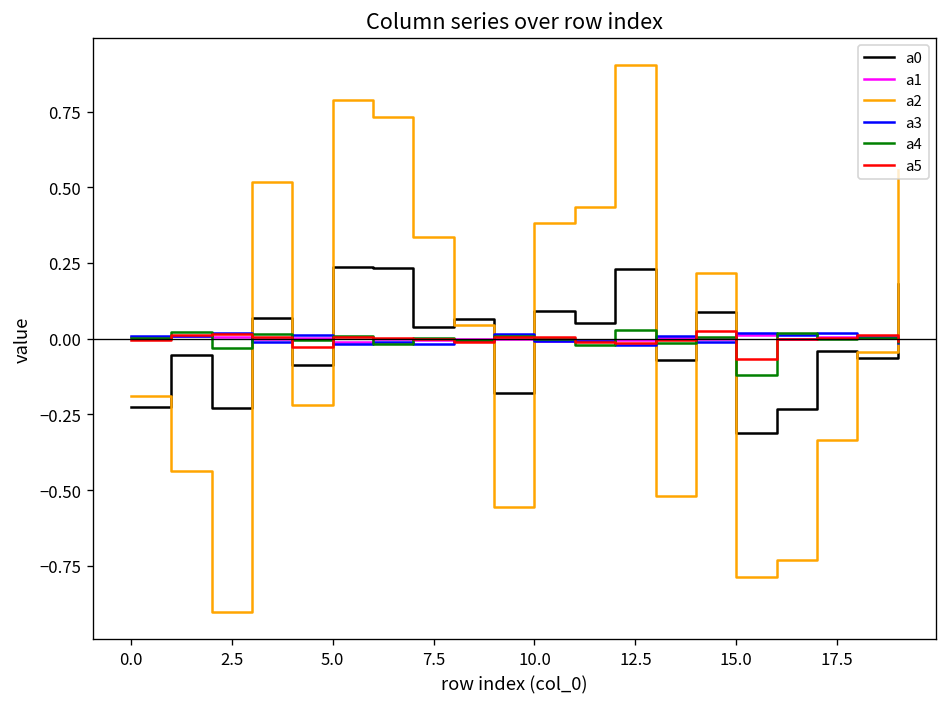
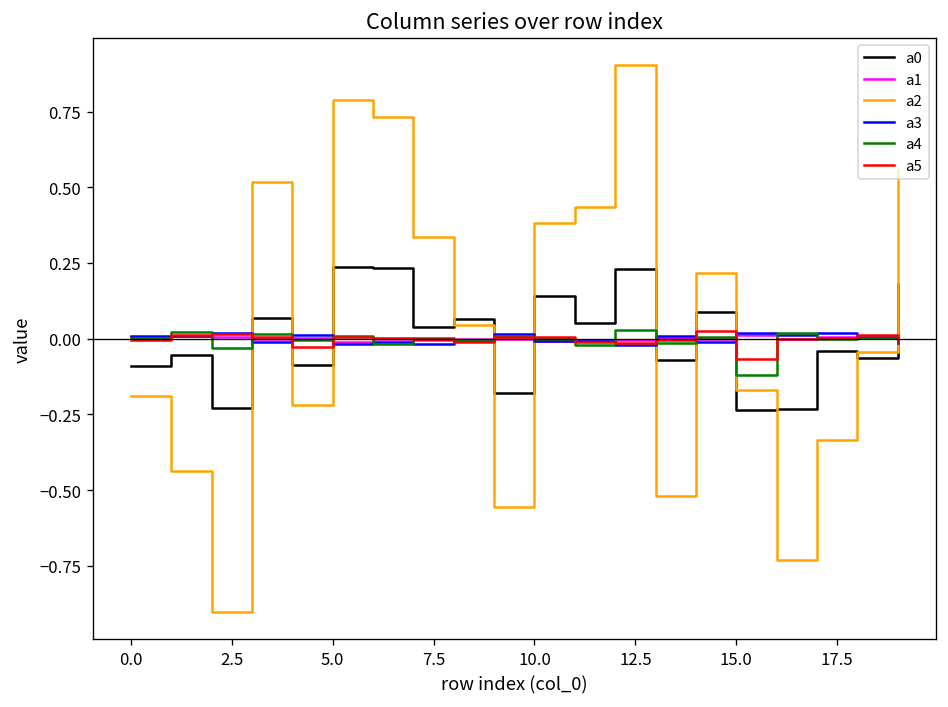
a0, 0.0: -0.23 -> -0.09
a0, 10.0: 0.09 -> 0.14
a0, 15.0: -0.31 -> -0.24
a2, 15.0: -0.79 -> -0.17
